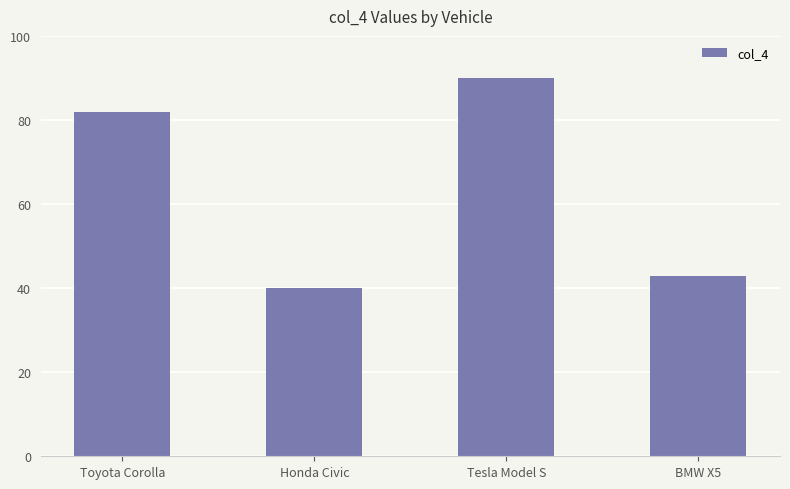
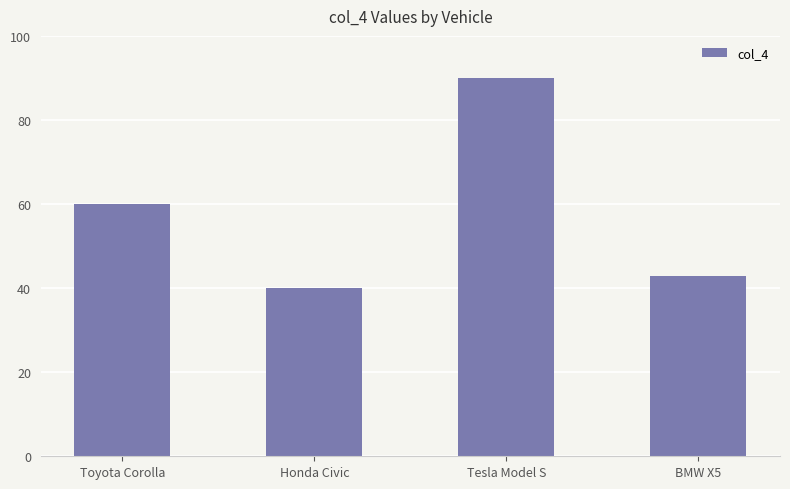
Toyota Corolla: 82 -> 60
